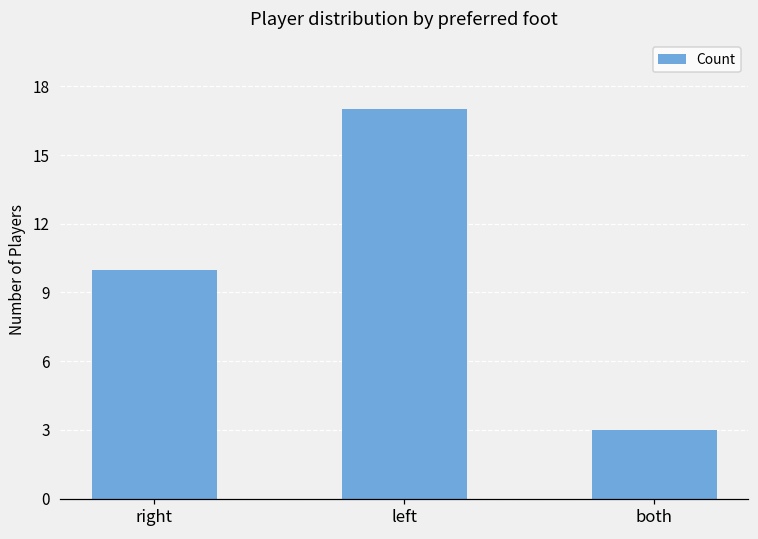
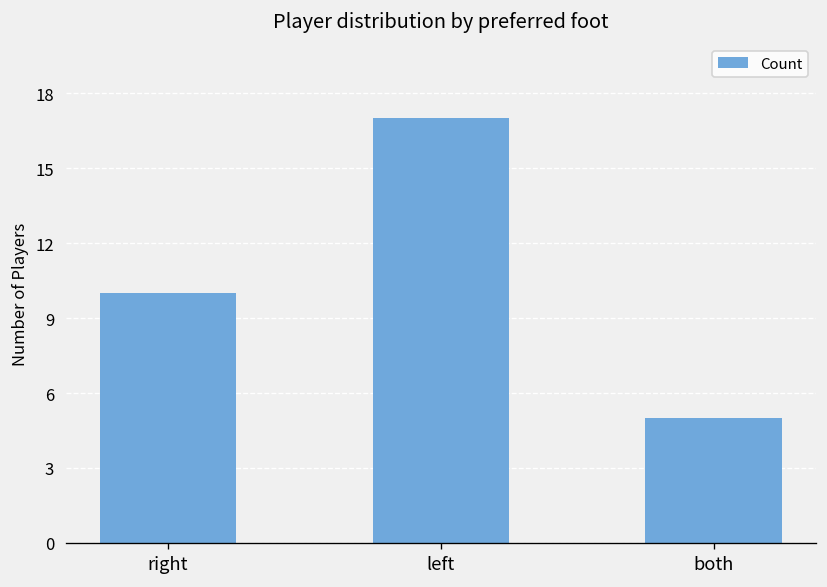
both: 3 -> 5
